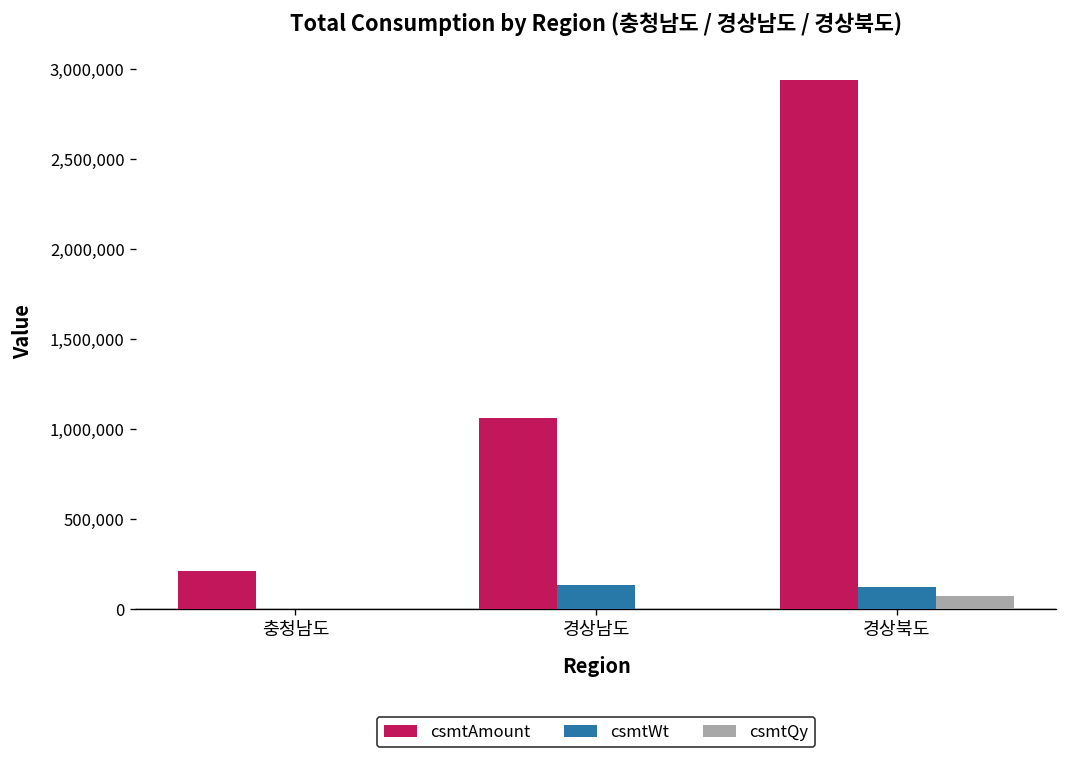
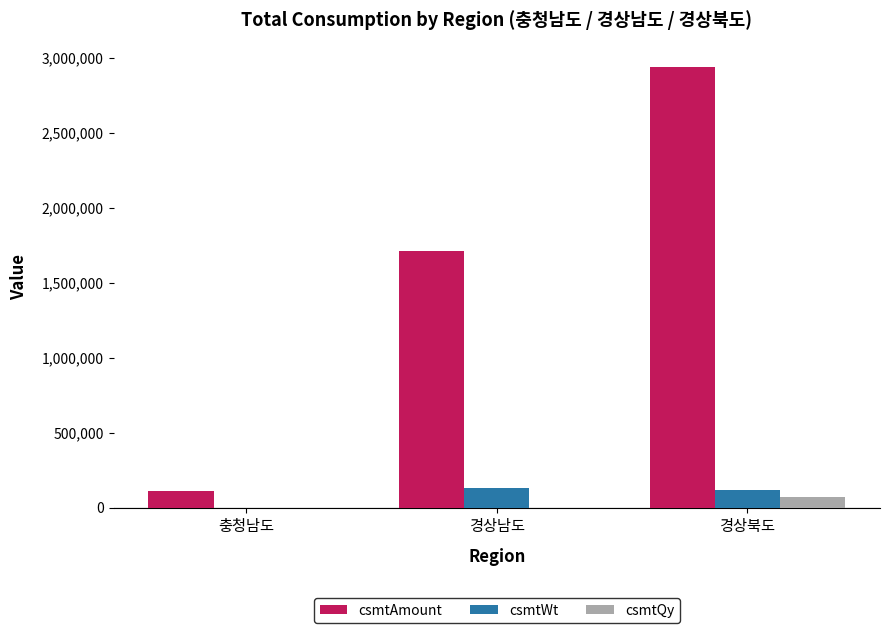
csmtAmount, 충청남도: 210,000 -> 110,000
csmtAmount, 경상남도: 1,060,000 -> 1,710,000
